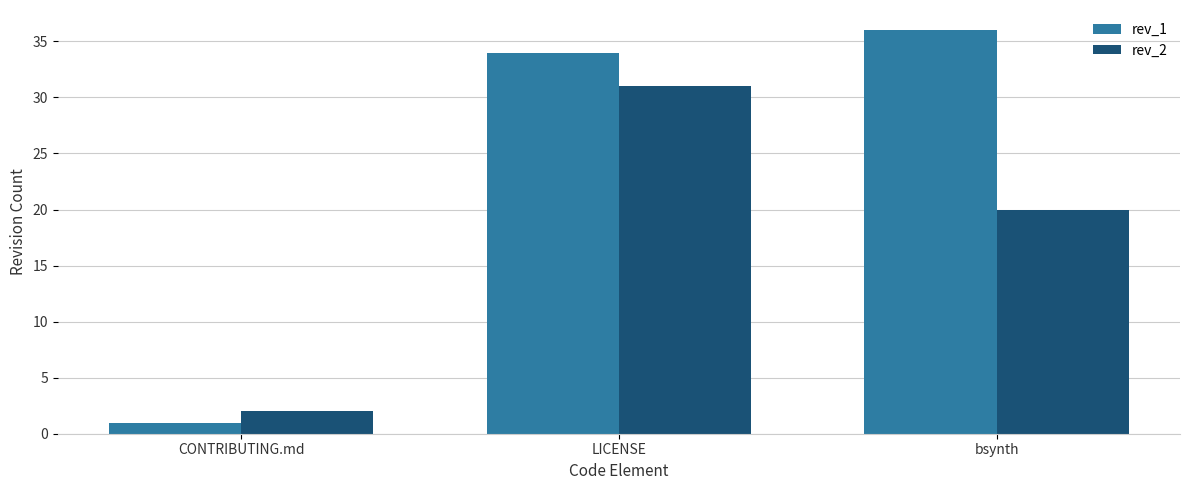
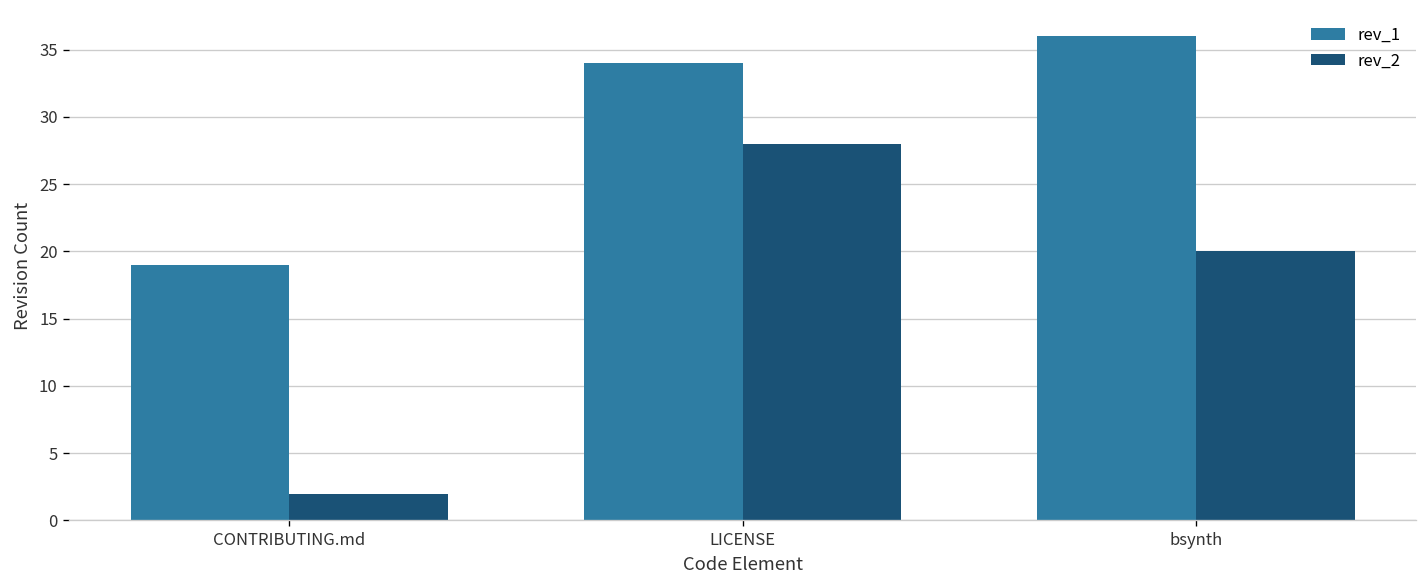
rev_1, CONTRIBUTING.md: 1 -> 19
rev_2, LICENSE: 31 -> 28
